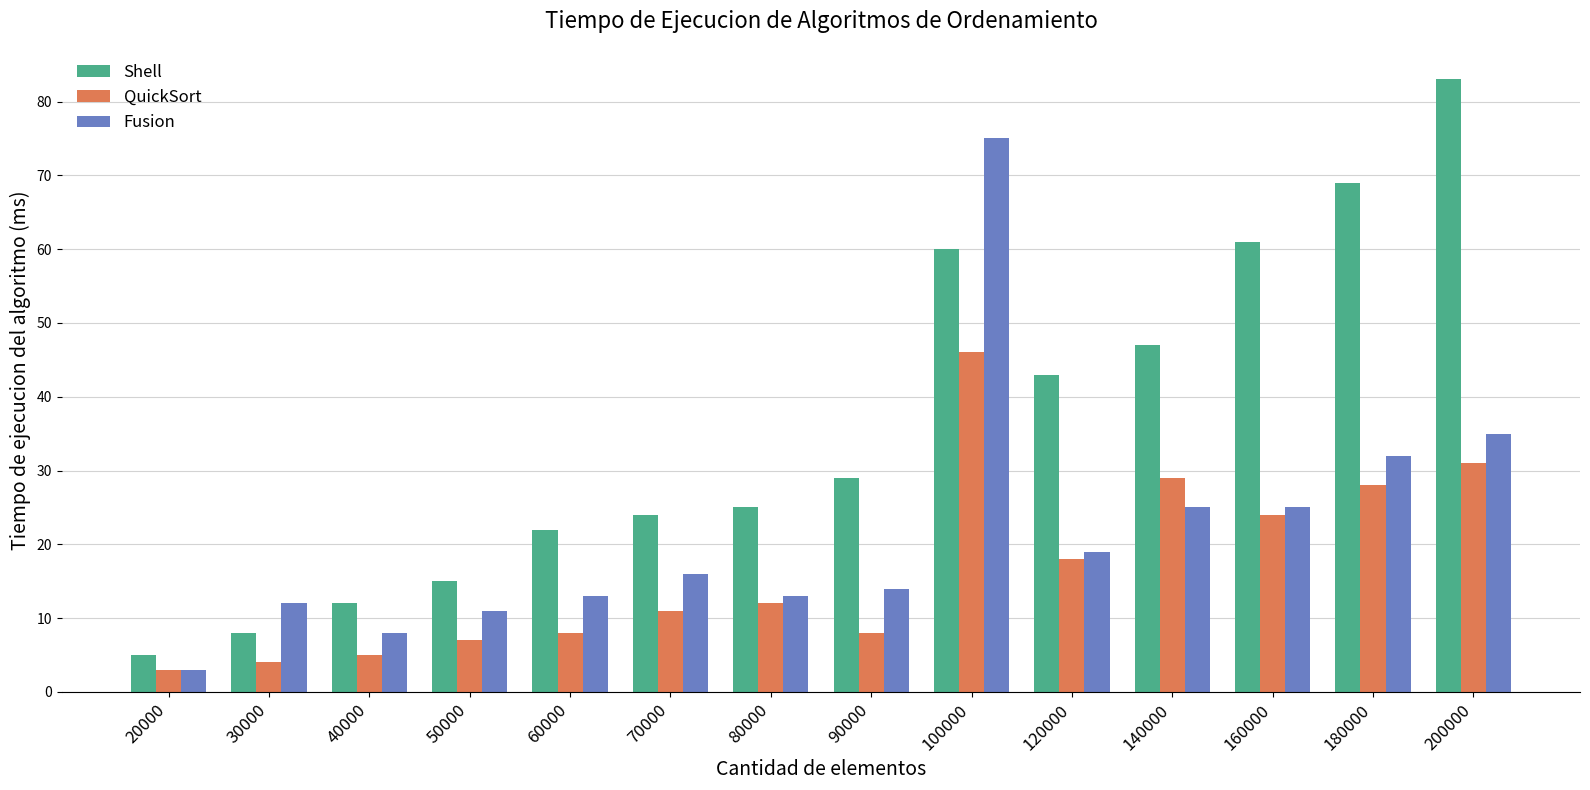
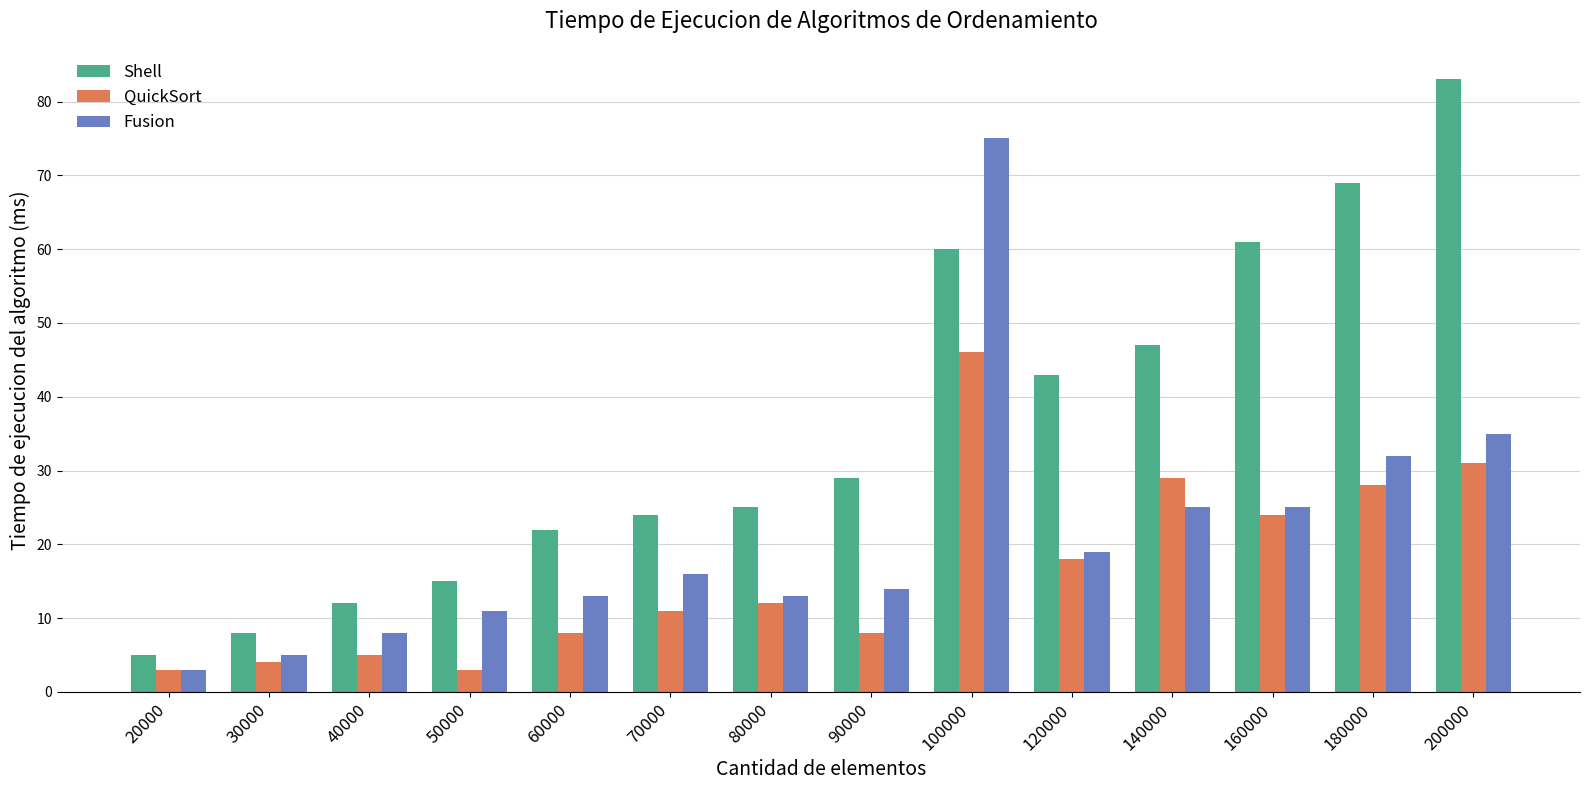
Fusion, 30000: 12 -> 5
QuickSort, 50000: 7 -> 3
